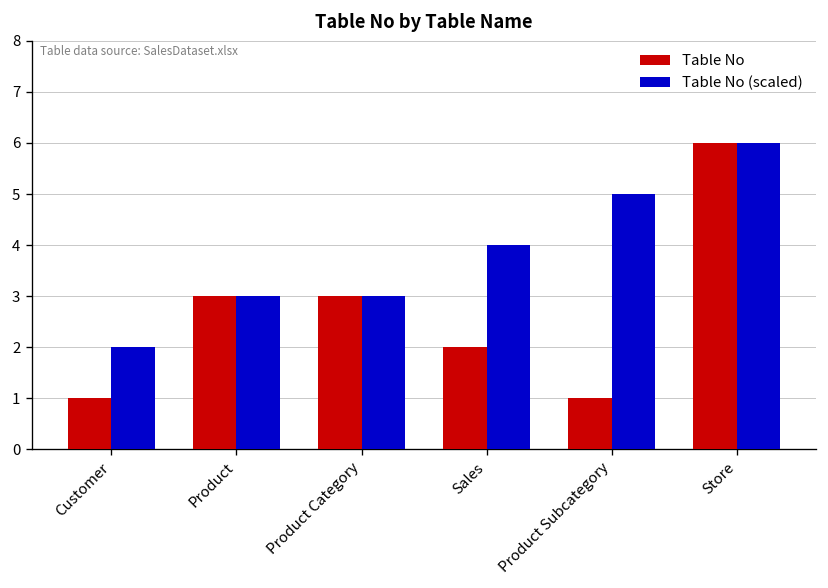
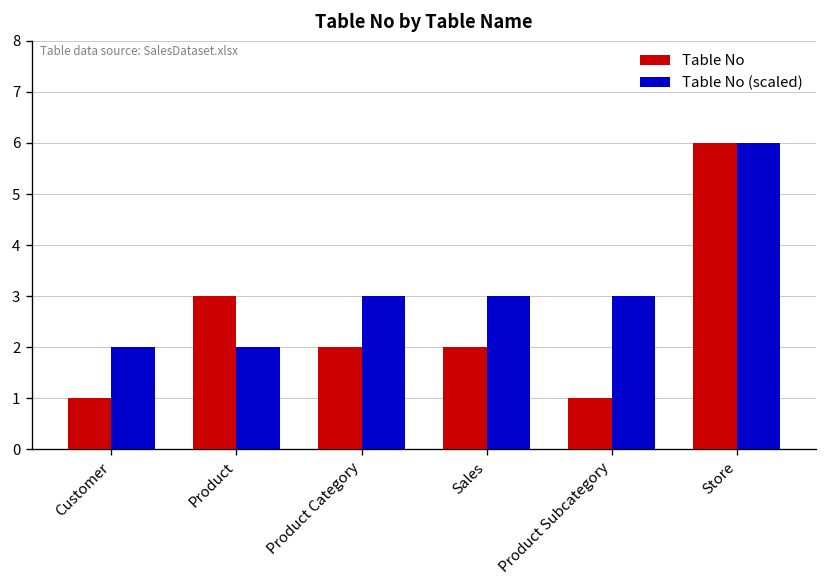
Table No (scaled), Product: 3 -> 2
Table No, Product Category: 3 -> 2
Table No (scaled), Sales: 4 -> 3
Table No (scaled), Product Subcategory: 5 -> 3
